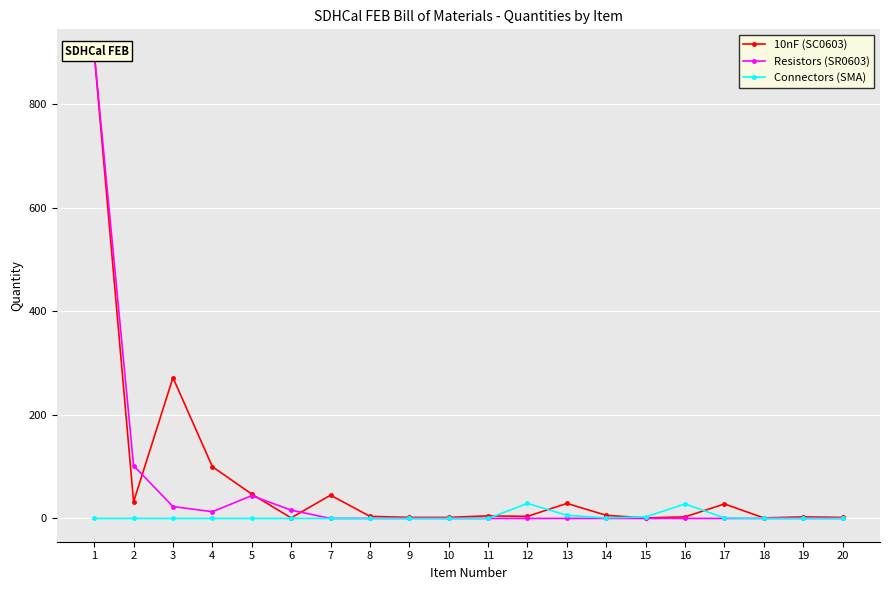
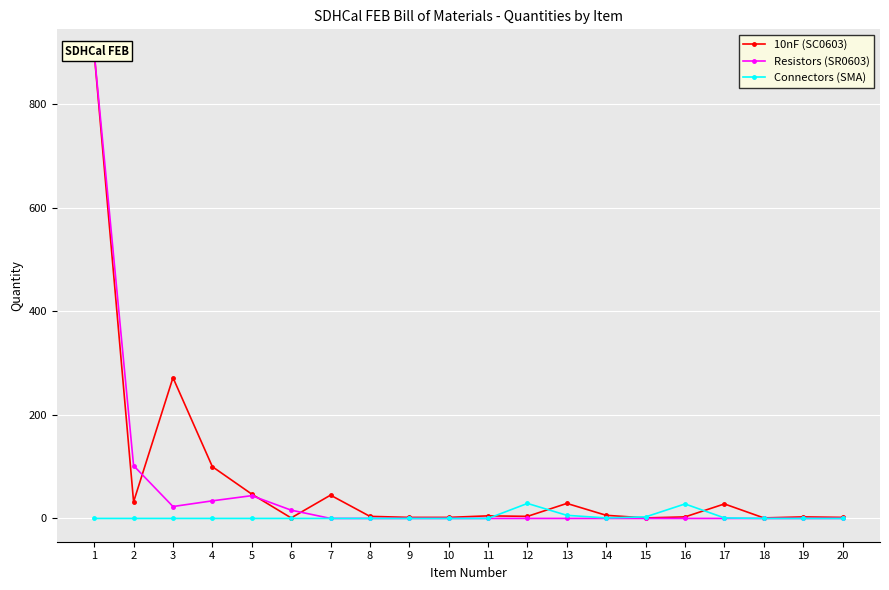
Resistors (SR0603), 4: 10 -> 30
